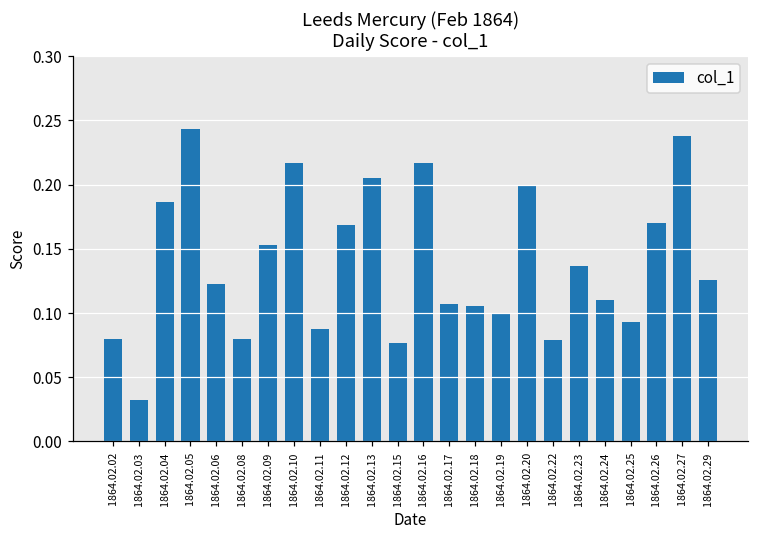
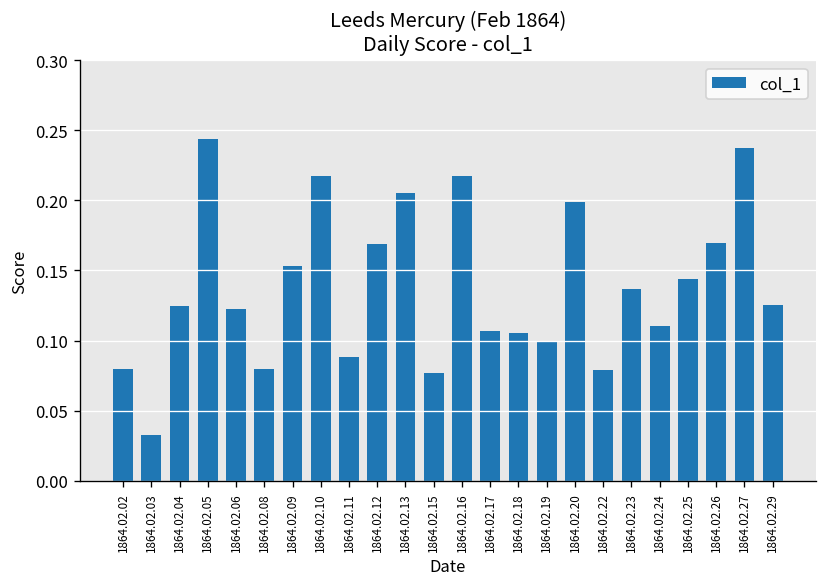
1864.02.04: 0.187 -> 0.125
1864.02.25: 0.093 -> 0.144
